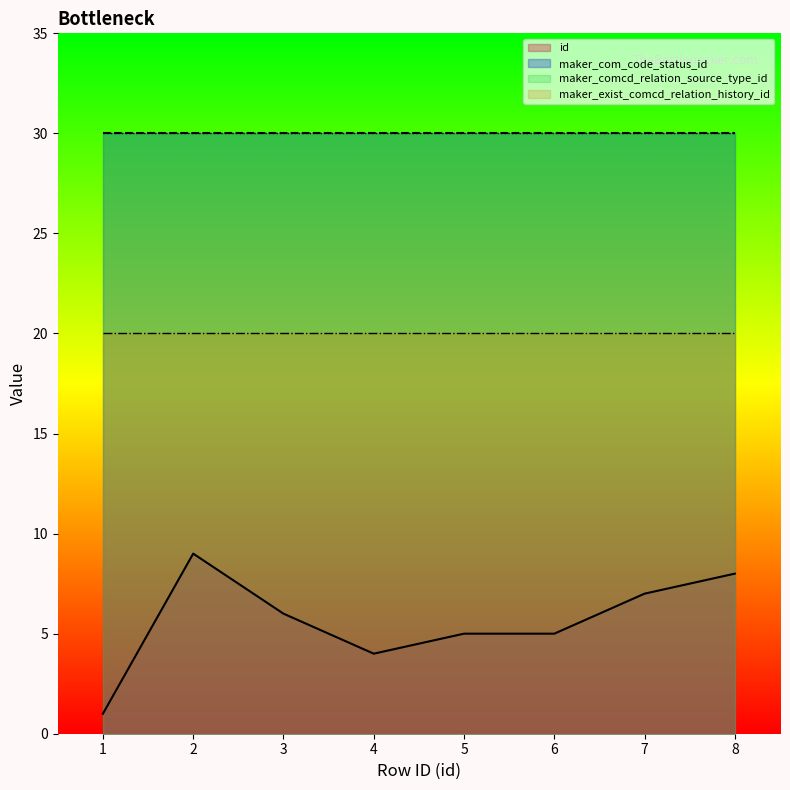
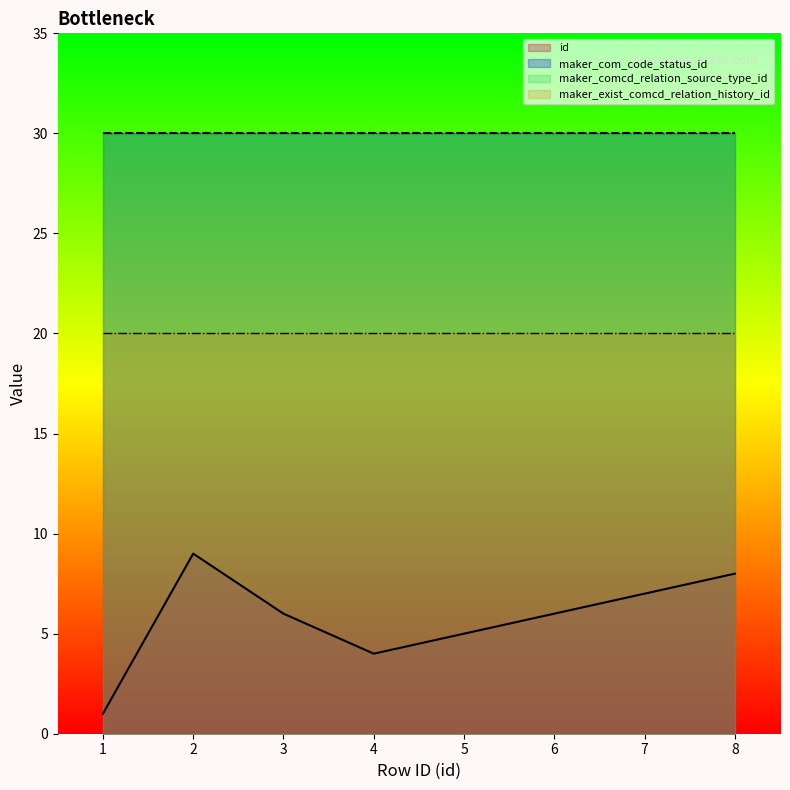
id, 6: 5 -> 6
